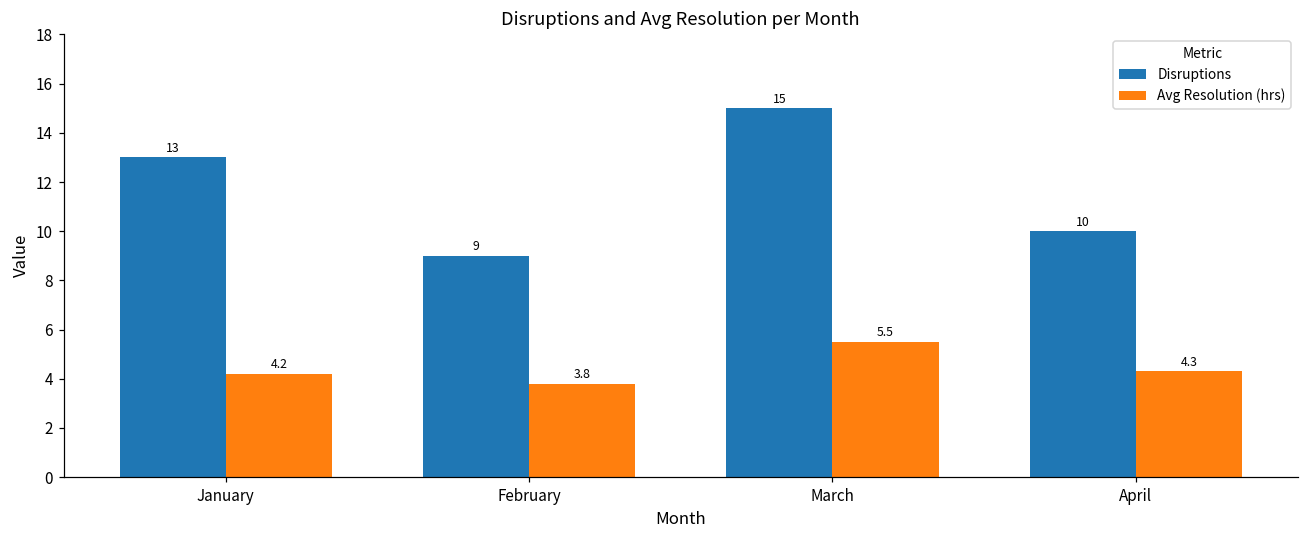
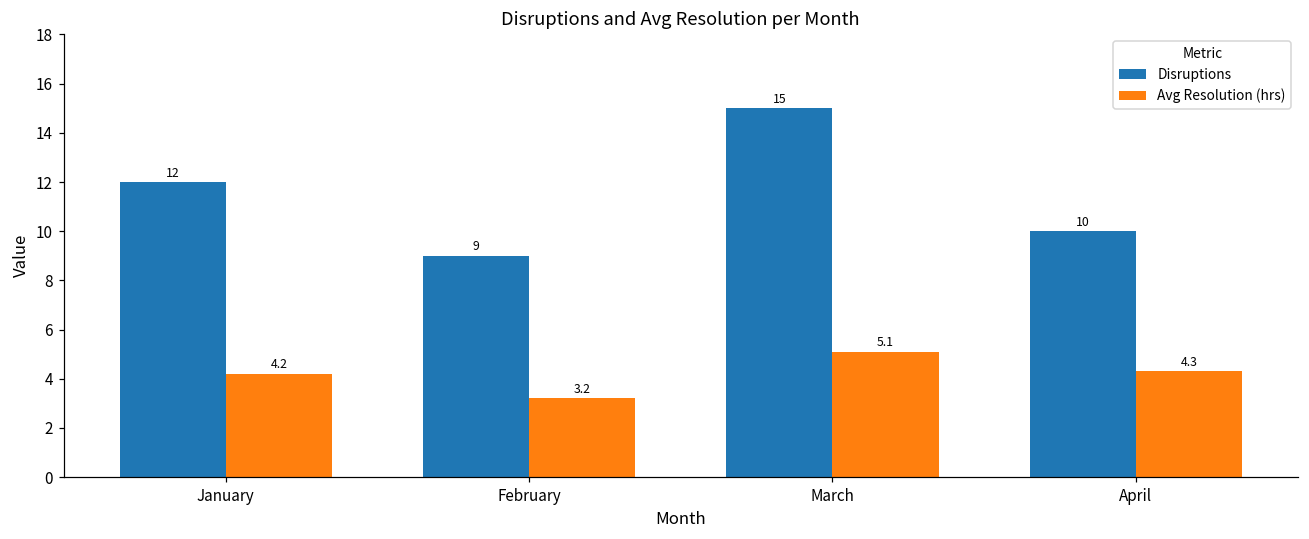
Disruptions, January: 13 -> 12
Avg Resolution (hrs), February: 3.8 -> 3.2
Avg Resolution (hrs), March: 5.5 -> 5.1
